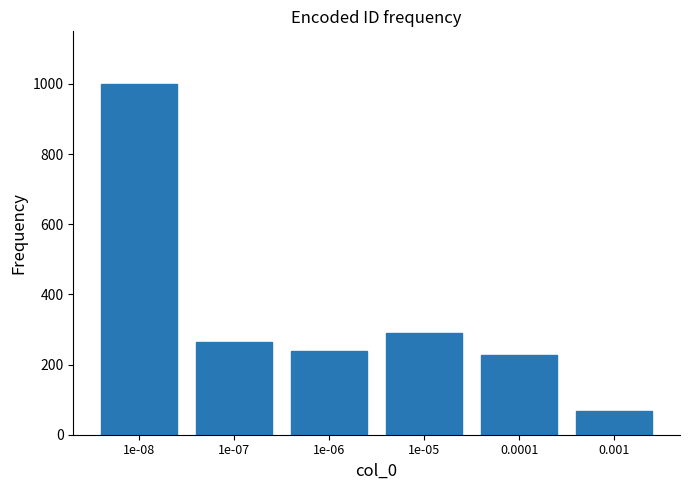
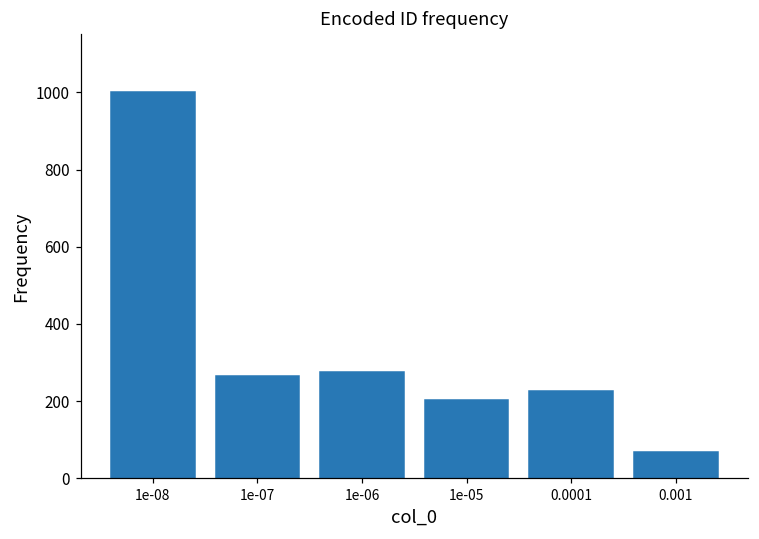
1e-06: 240 -> 270
1e-05: 290 -> 200
